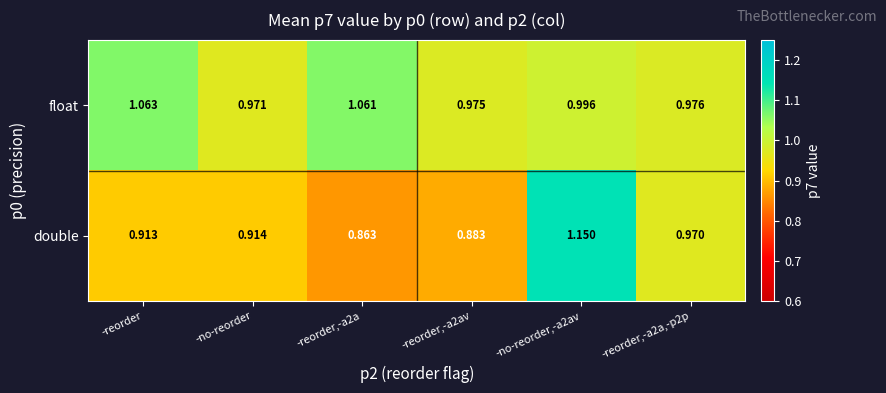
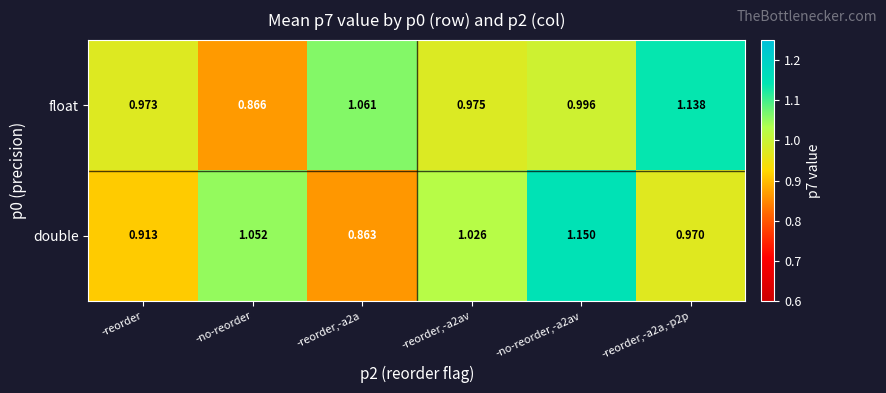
float, -reorder: 1.063 -> 0.973
float, -no-reorder: 0.971 -> 0.866
float, -reorder,-a2a,-p2p: 0.976 -> 1.138
double, -no-reorder: 0.914 -> 1.052
double, -reorder,-a2av: 0.883 -> 1.026
